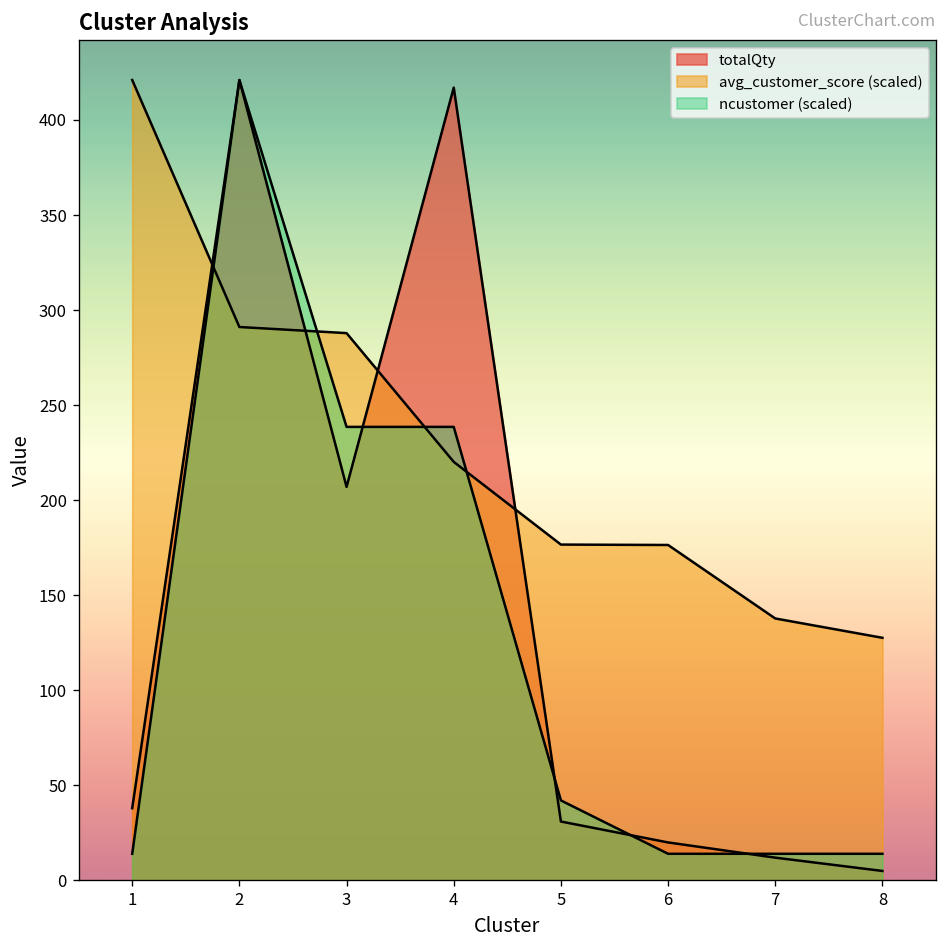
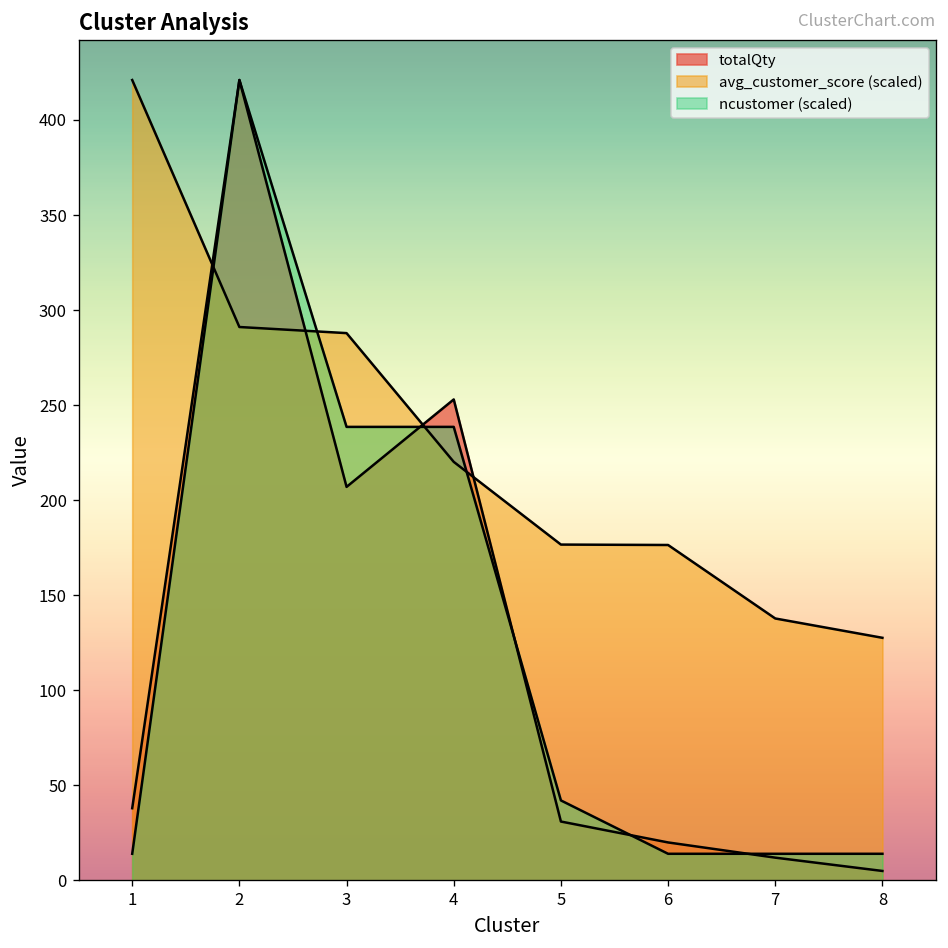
totalQty, 4: 417 -> 253
